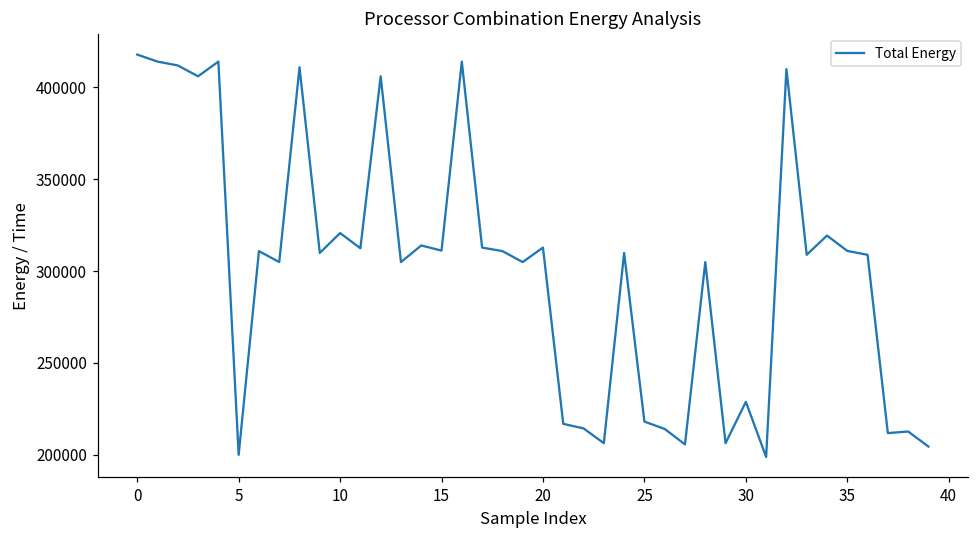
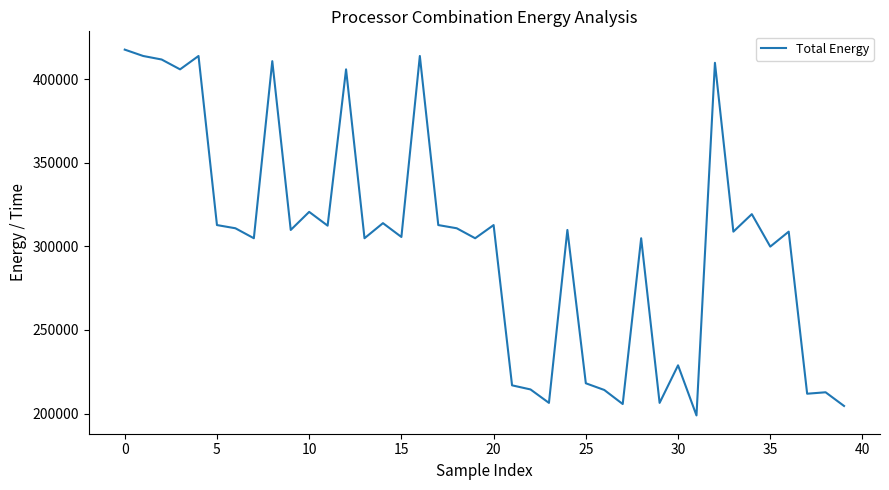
5: 200000 -> 313000
15: 311000 -> 306000
35: 311000 -> 300000
